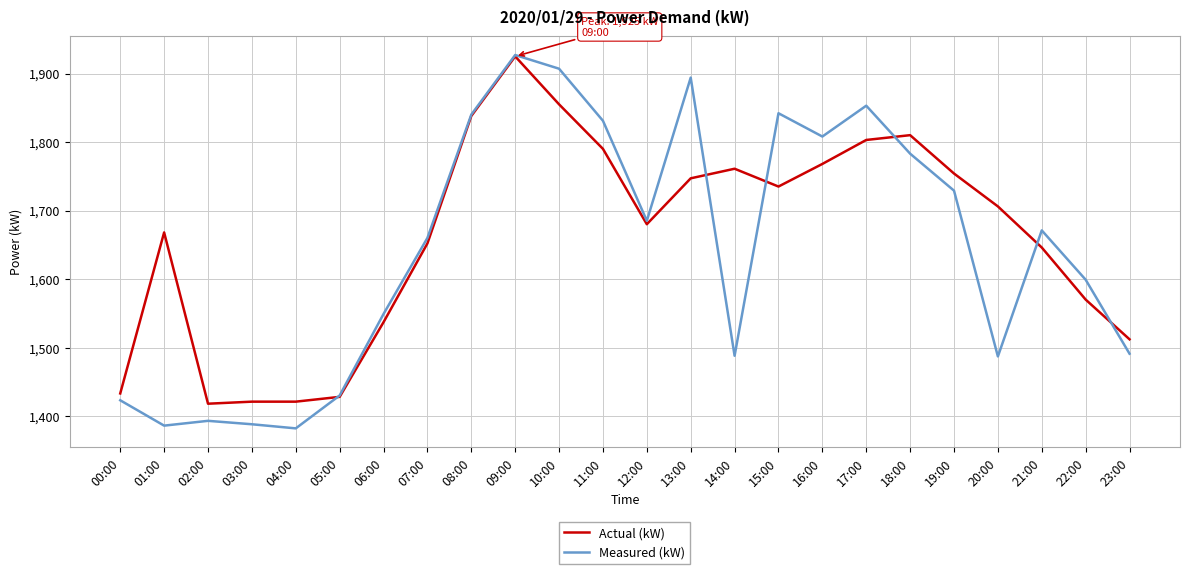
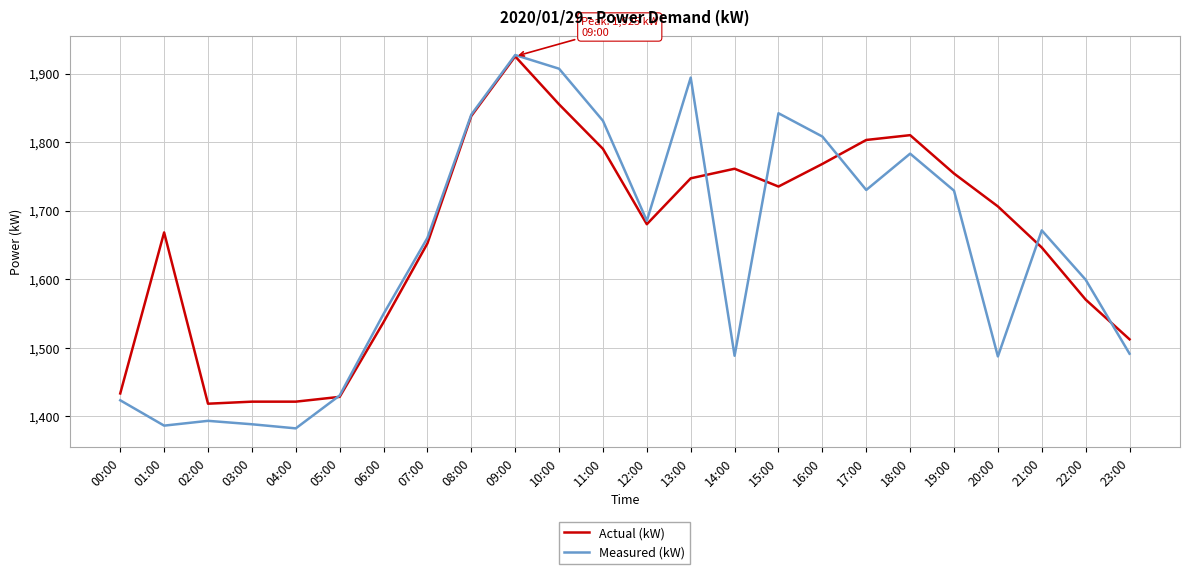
Measured (kW), 17:00: 1,850 -> 1,730
